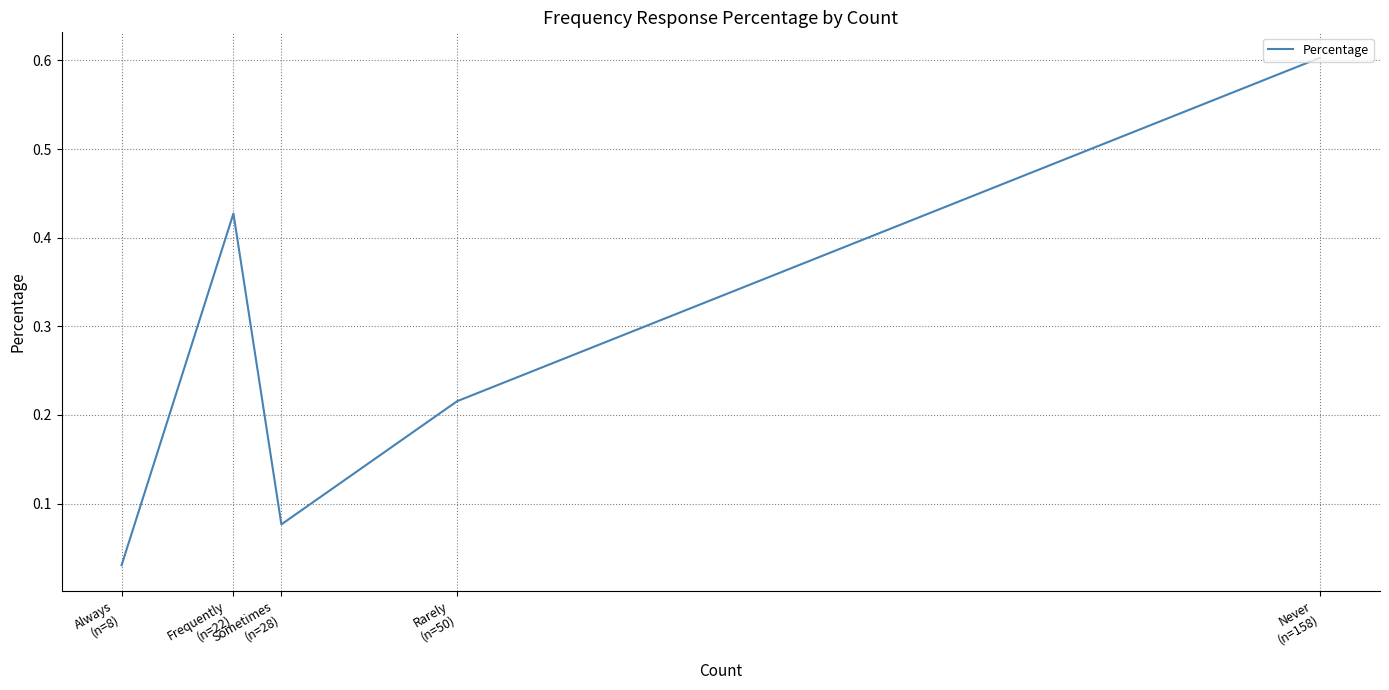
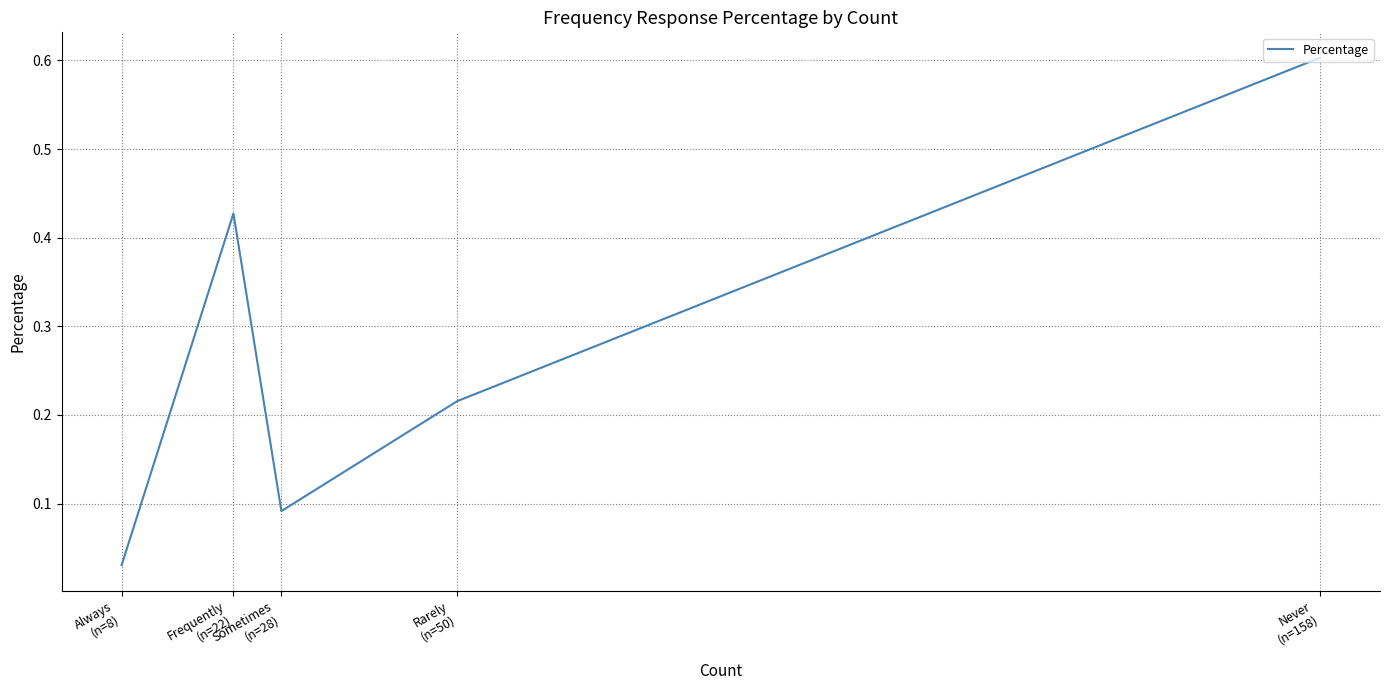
Sometimes (n=28): 0.08 -> 0.09
